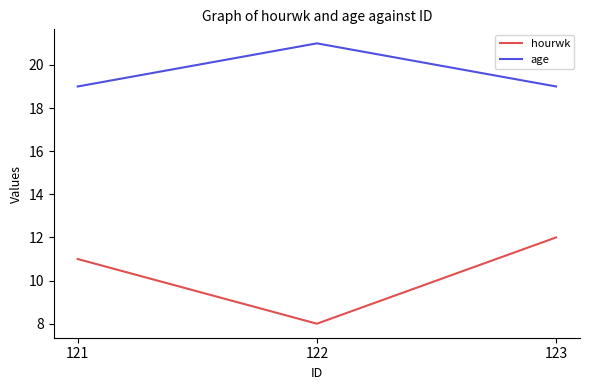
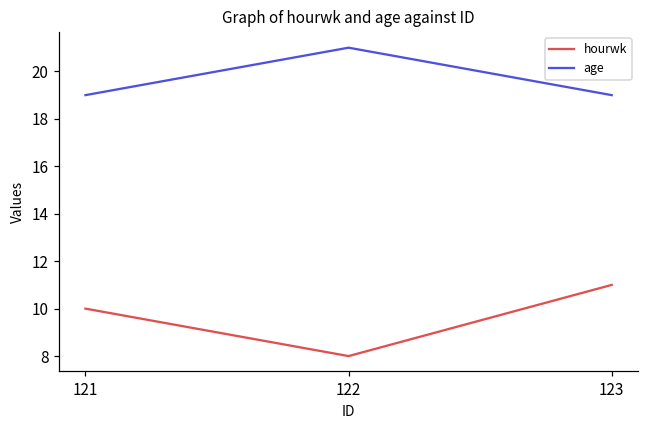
hourwk, 121: 11 -> 10
hourwk, 123: 12 -> 11
